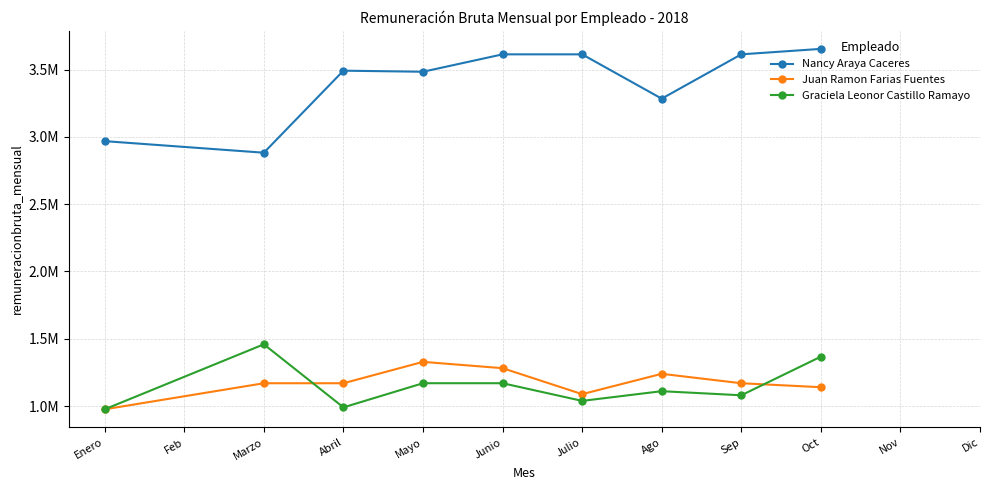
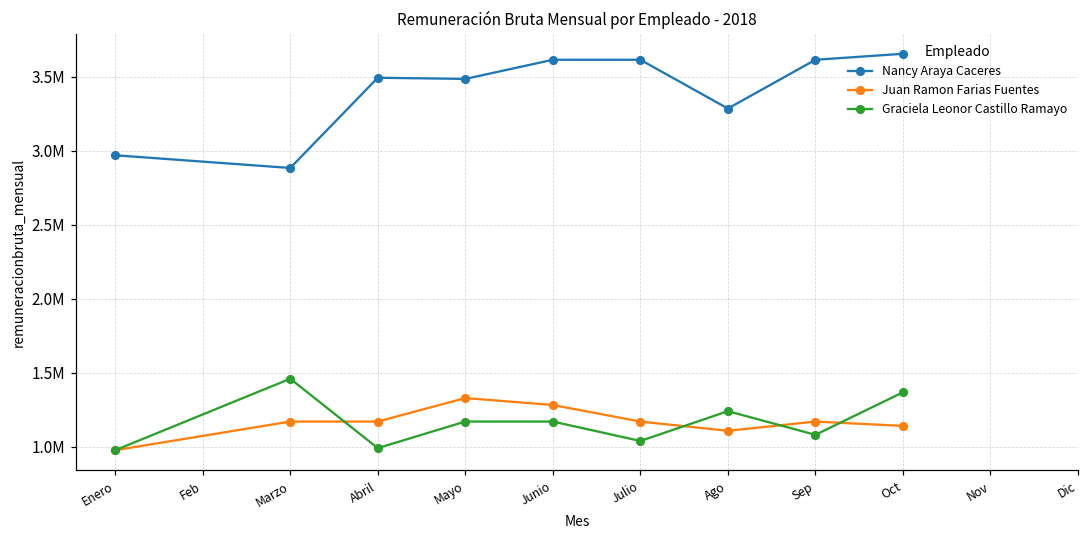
Juan Ramon Farias Fuentes, Julio: 1090000 -> 1170000
Juan Ramon Farias Fuentes, Ago: 1240000 -> 1110000
Graciela Leonor Castillo Ramayo, Ago: 1110000 -> 1240000
